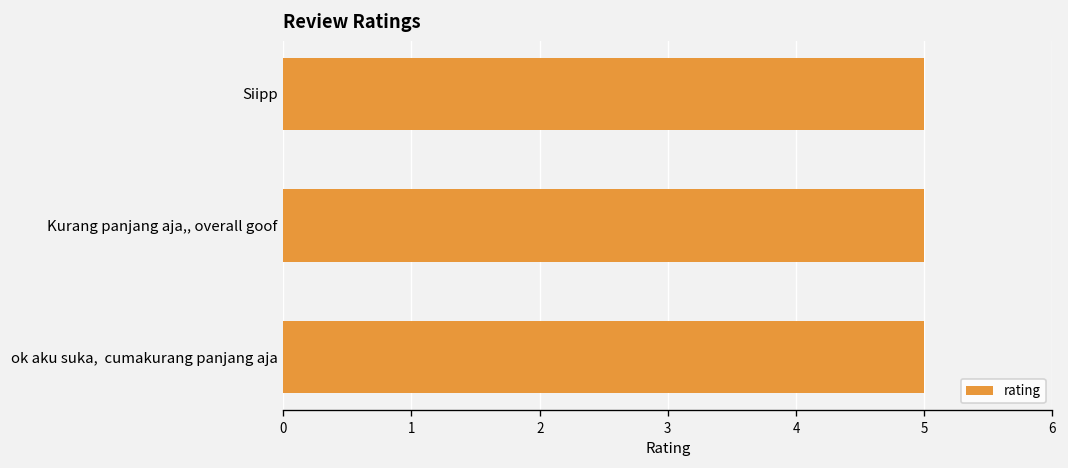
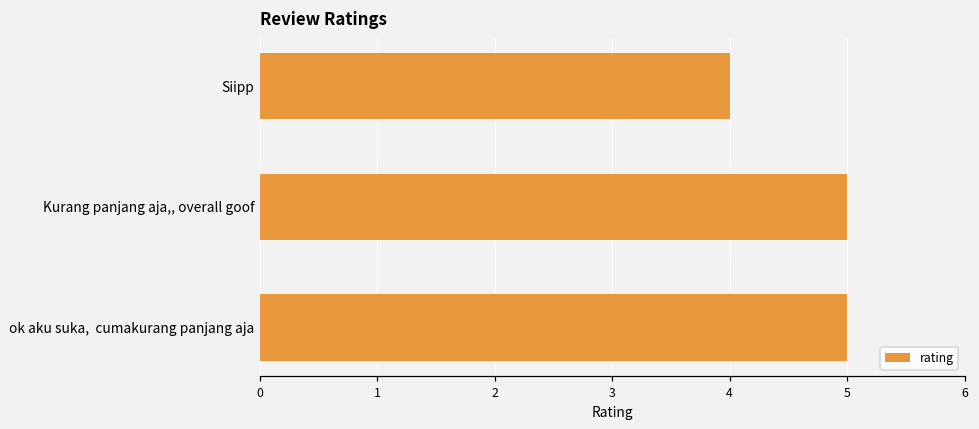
Siipp: 5 -> 4
